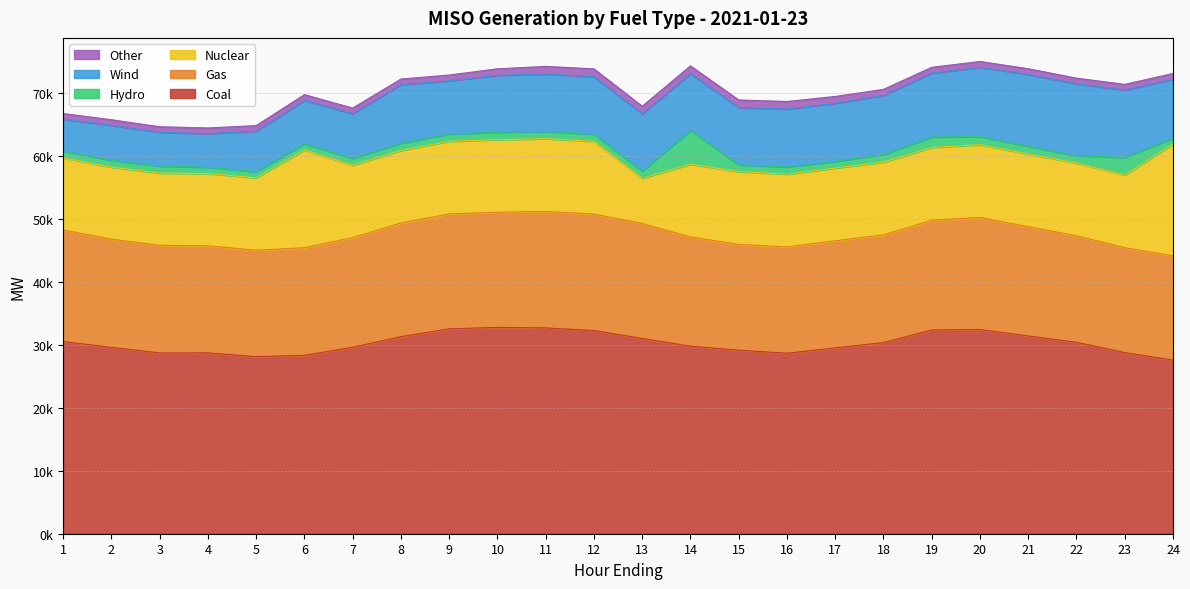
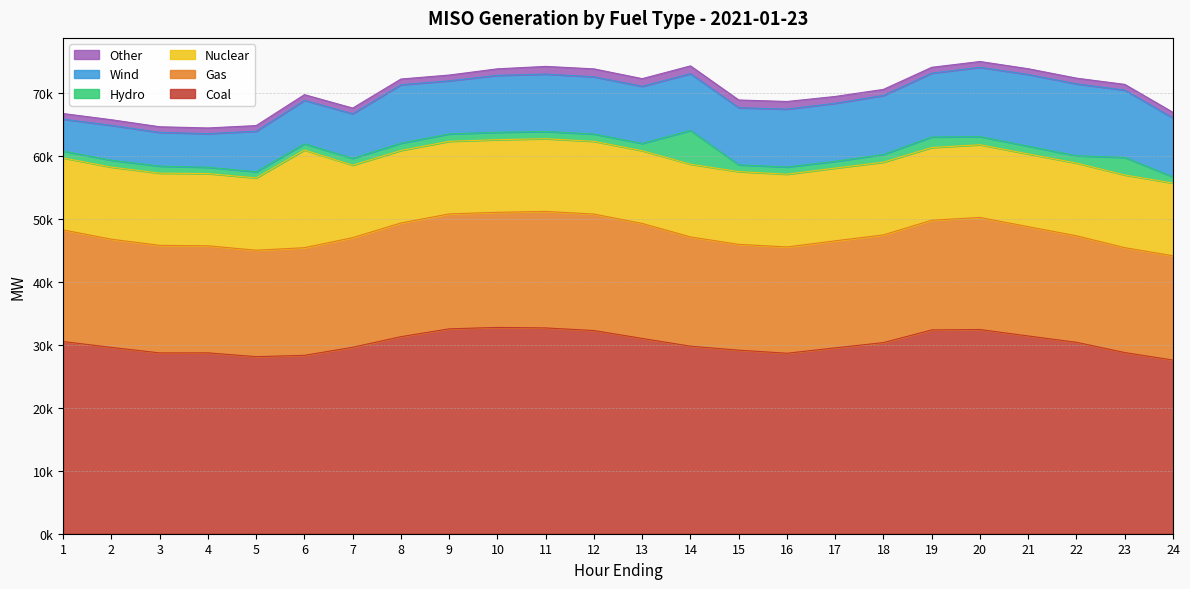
Nuclear, 13: 7000 -> 12000
Nuclear, 24: 18000 -> 12000
